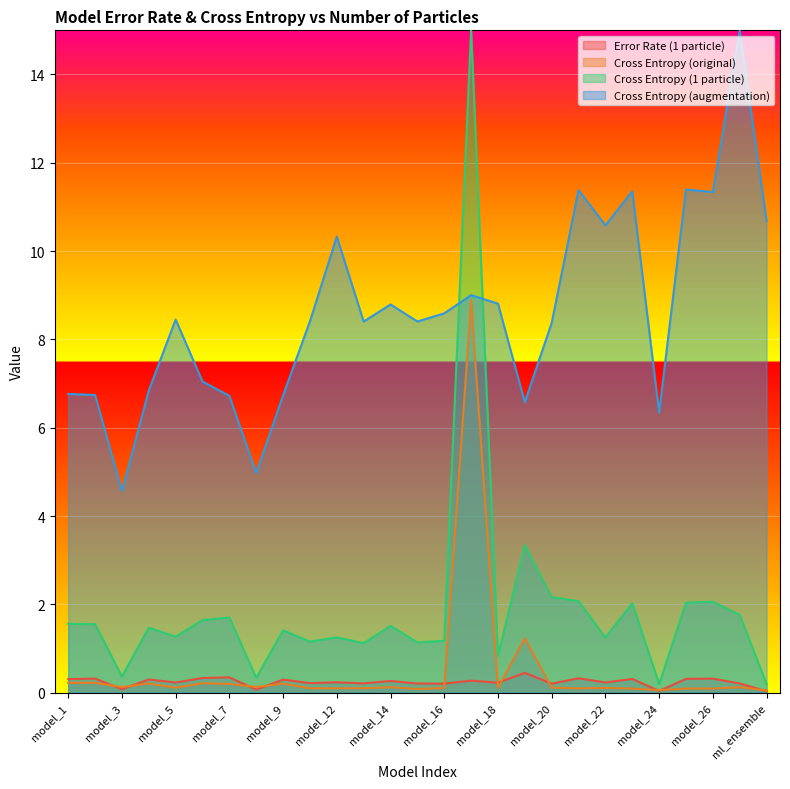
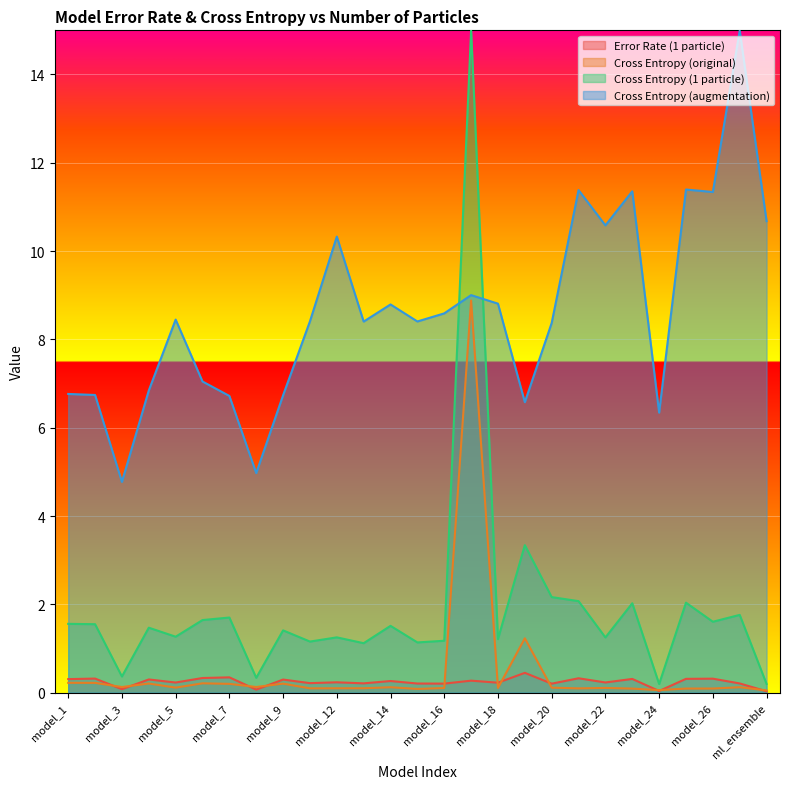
Cross Entropy (augmentation), model_3: 4.6 -> 4.8
Cross Entropy (1 particle), model_18: 0.8 -> 1.2
Cross Entropy (1 particle), model_26: 2.1 -> 1.6
